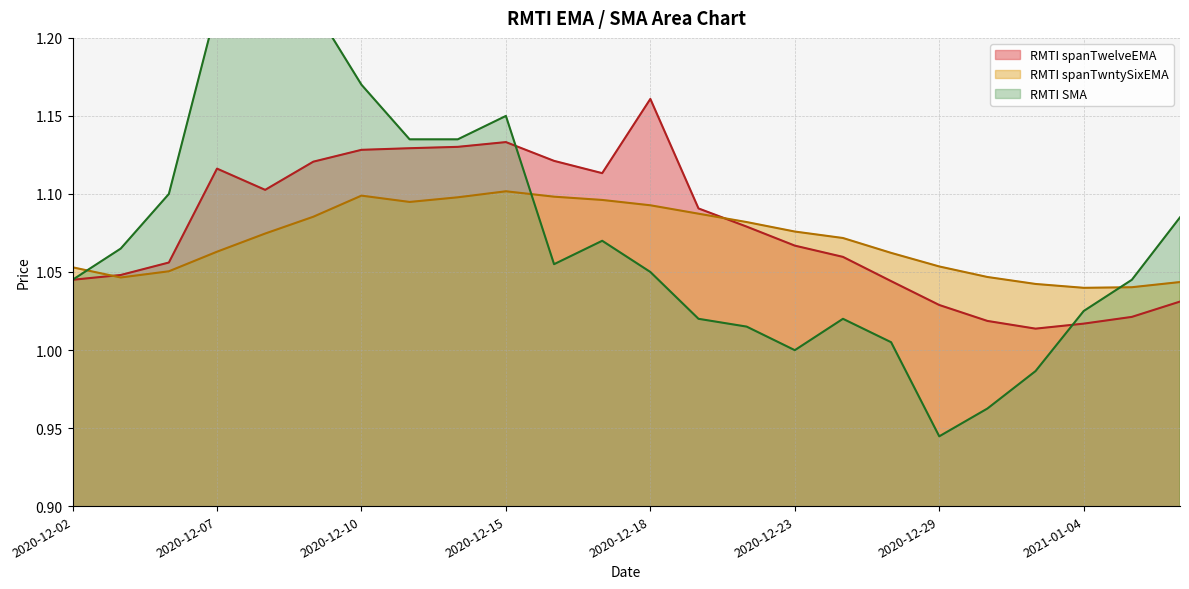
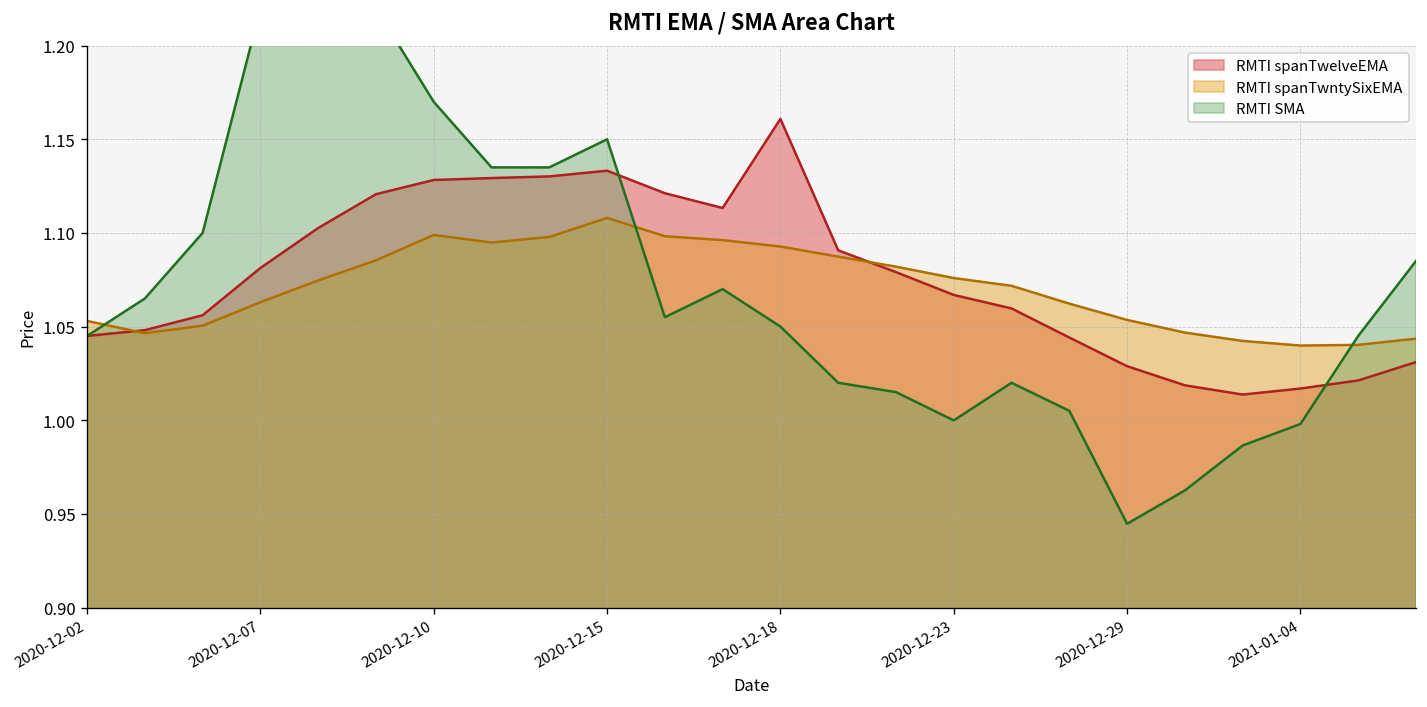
RMTI spanTwelveEMA, 2020-12-07: 1.116 -> 1.081
RMTI spanTwntySixEMA, 2020-12-15: 1.102 -> 1.108
RMTI SMA, 2021-01-04: 1.025 -> 0.998
